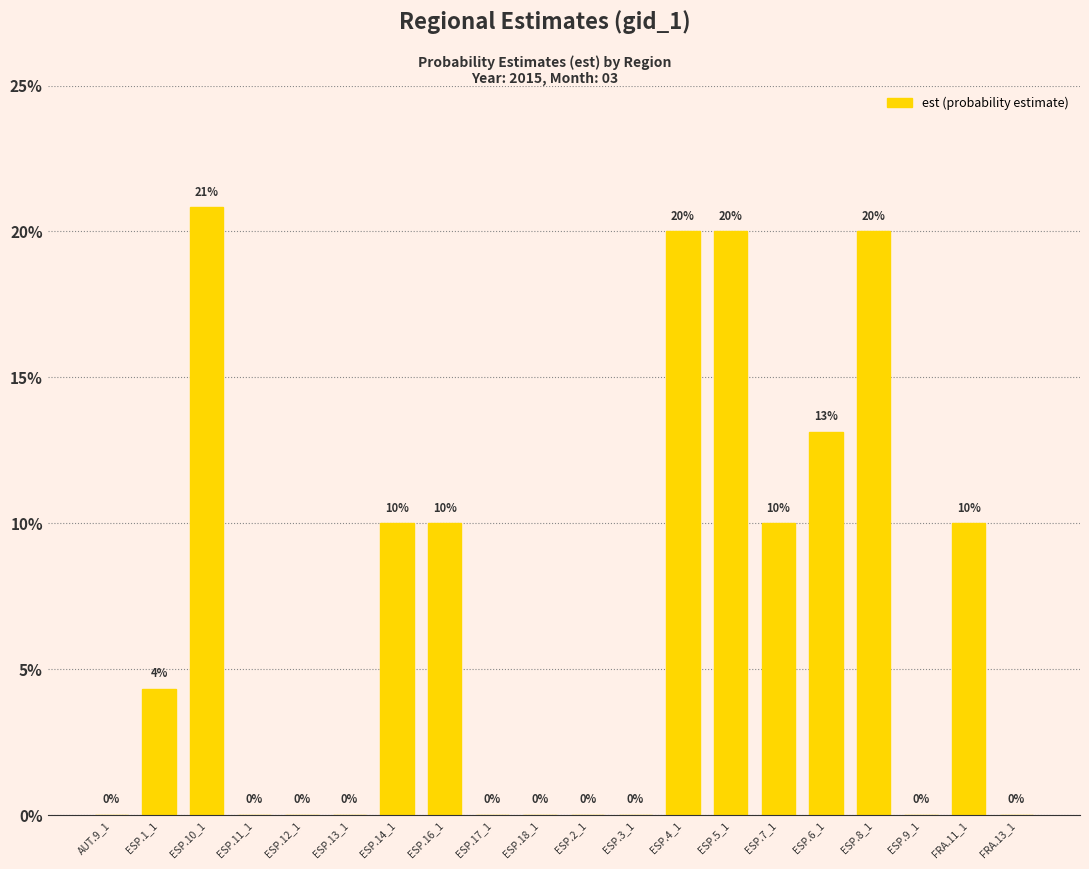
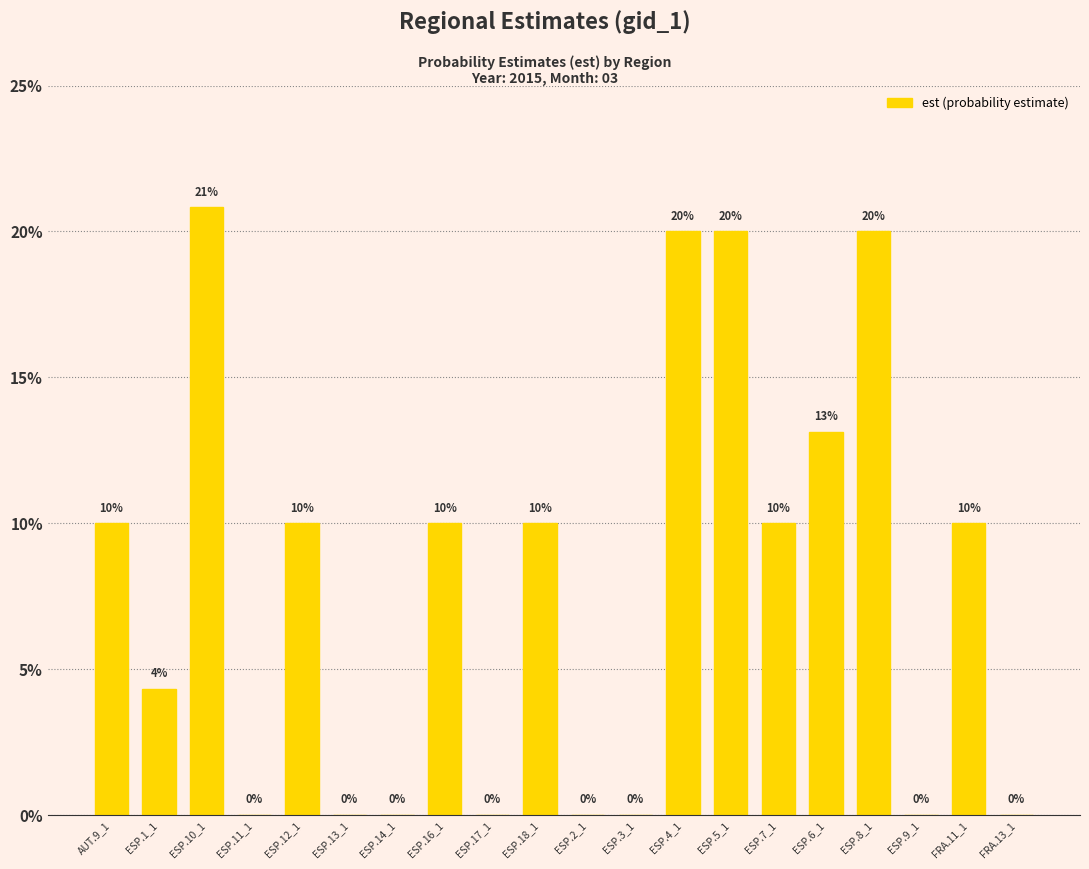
AUT.9_1: 0% -> 10%
ESP.12_1: 0% -> 10%
ESP.14_1: 10% -> 0%
ESP.18_1: 0% -> 10%
